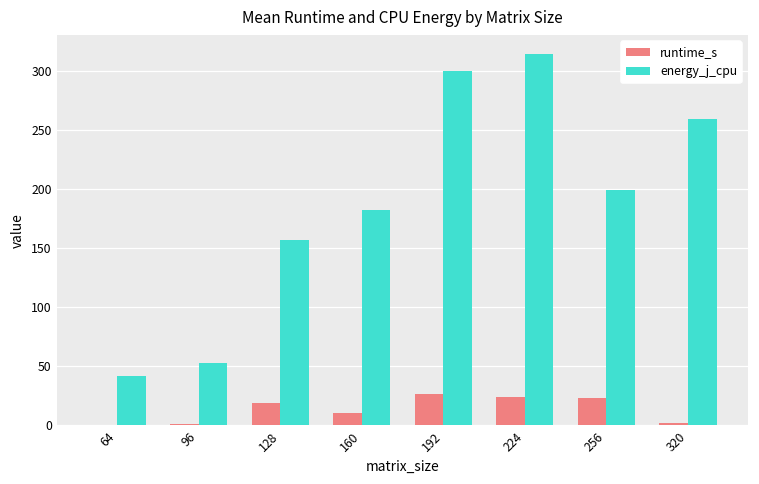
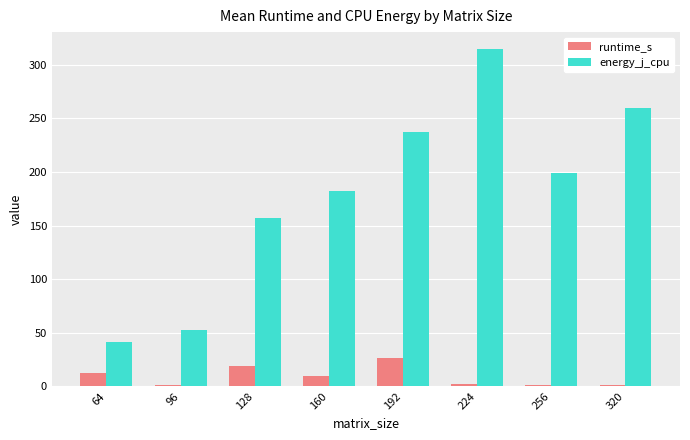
runtime_s, 64: 0 -> 13
energy_j_cpu, 192: 301 -> 237
runtime_s, 224: 24 -> 2
runtime_s, 256: 23 -> 1
